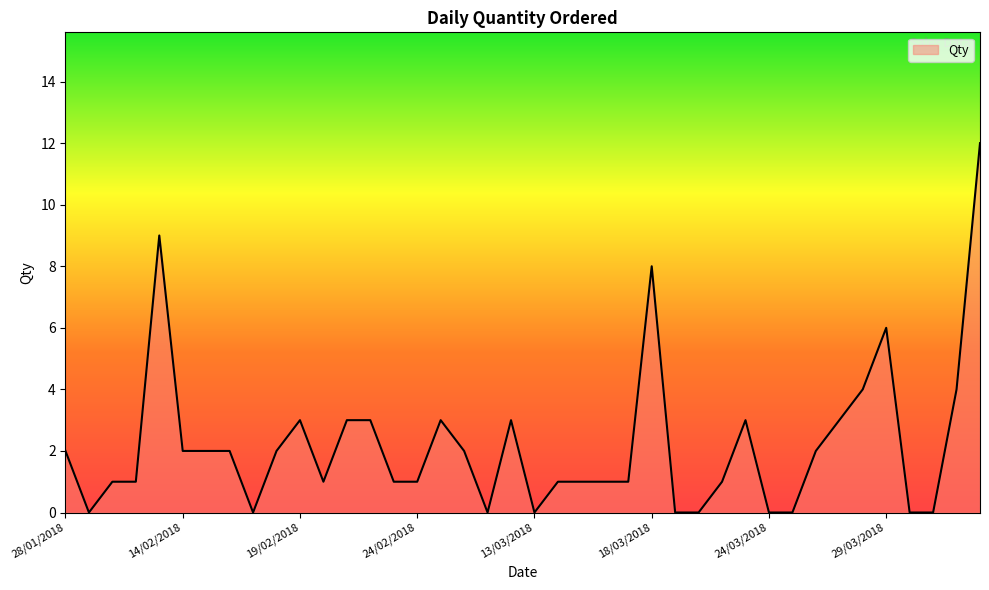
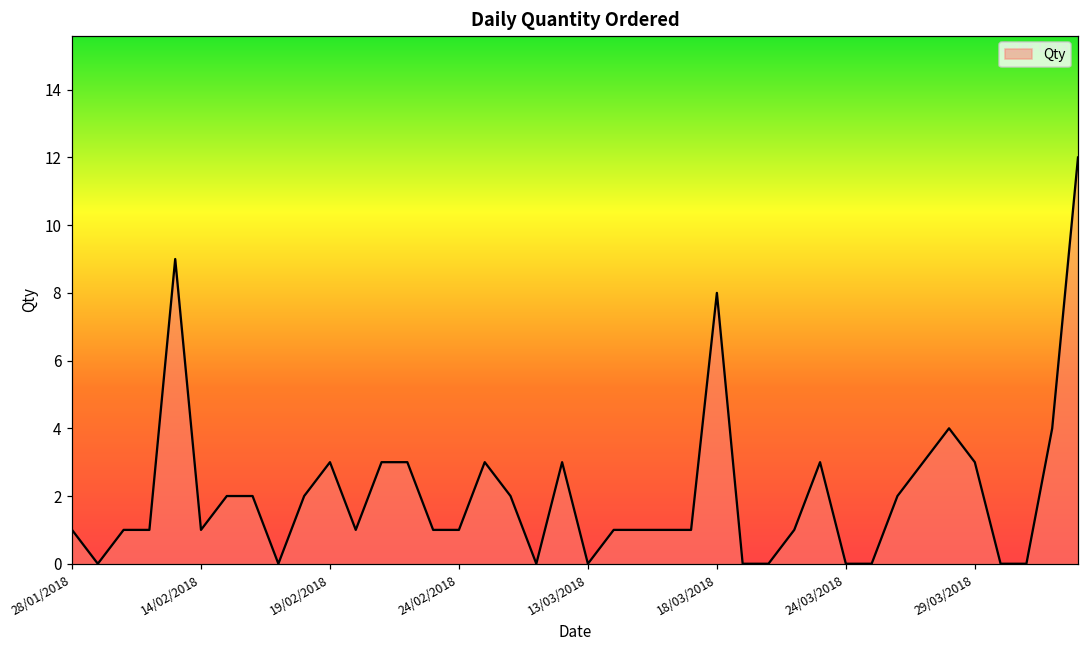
28/01/2018: 2 -> 1
14/02/2018: 2 -> 1
29/03/2018: 6 -> 3
